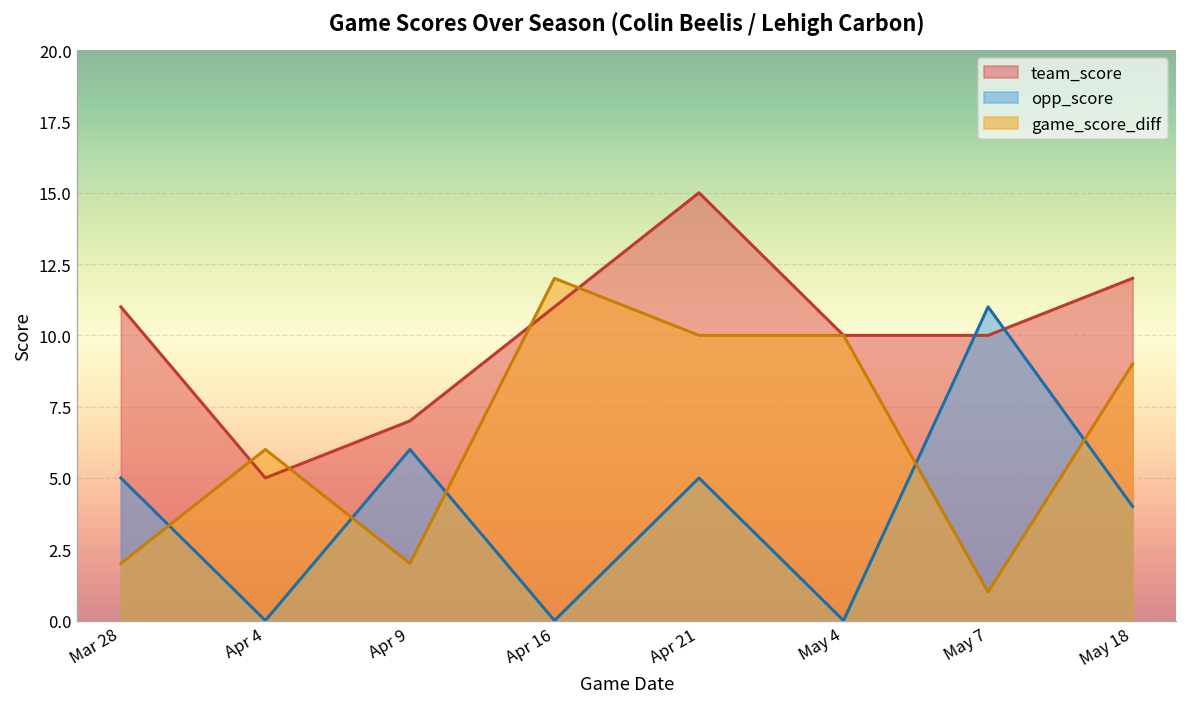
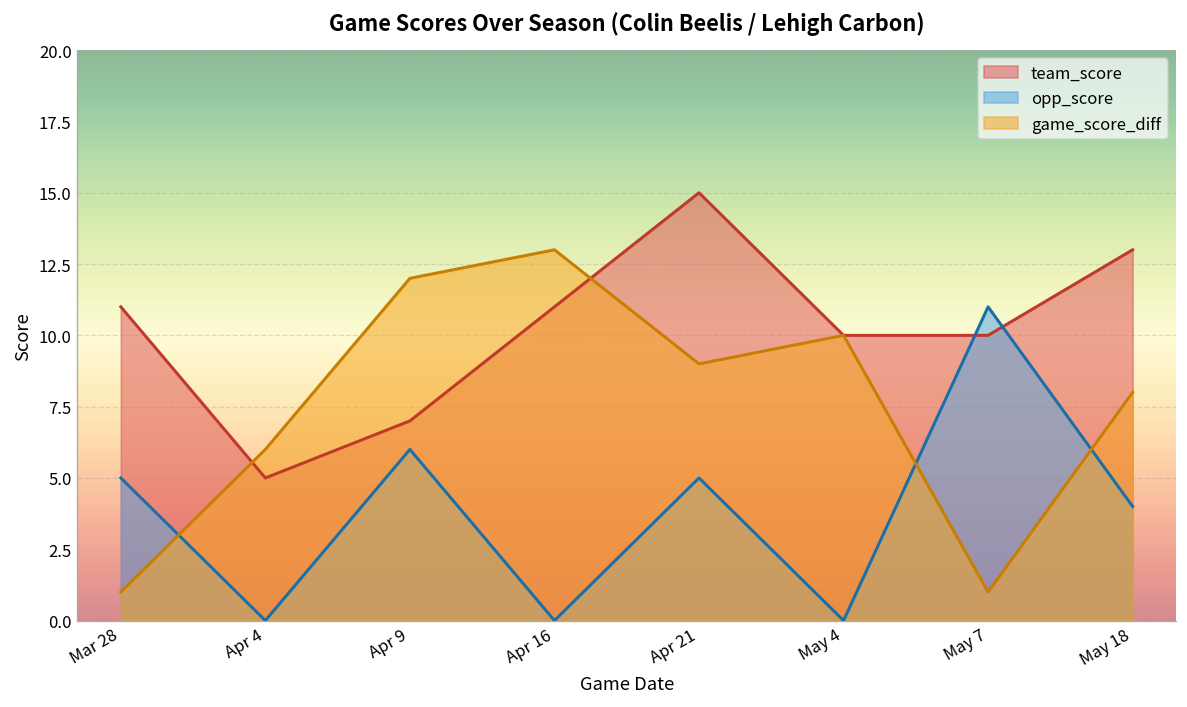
game_score_diff, Mar 28: 2 -> 1
game_score_diff, Apr 9: 2 -> 12
game_score_diff, Apr 16: 12 -> 13
game_score_diff, Apr 21: 10 -> 9
team_score, May 18: 12 -> 13
game_score_diff, May 18: 9 -> 8
